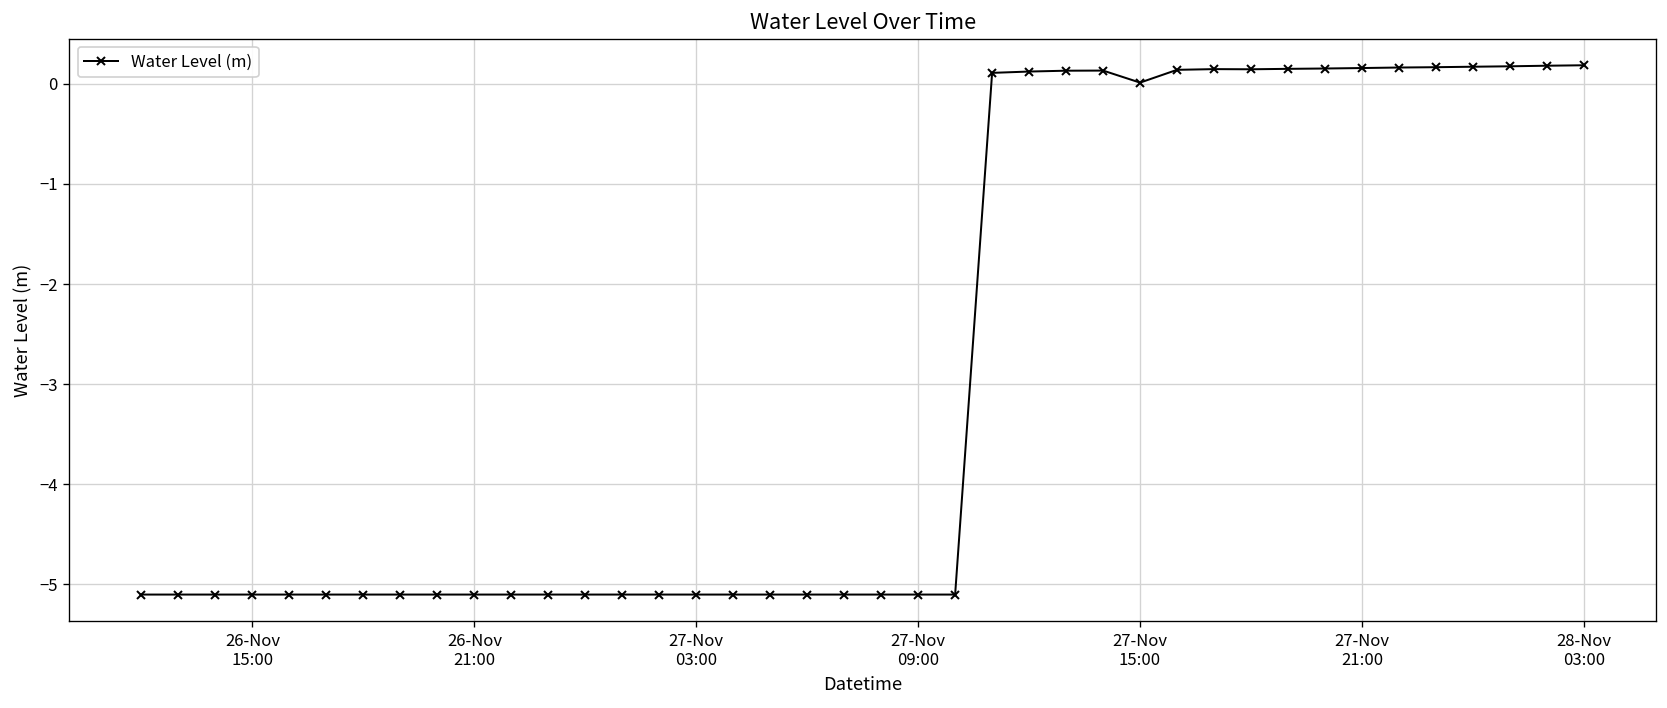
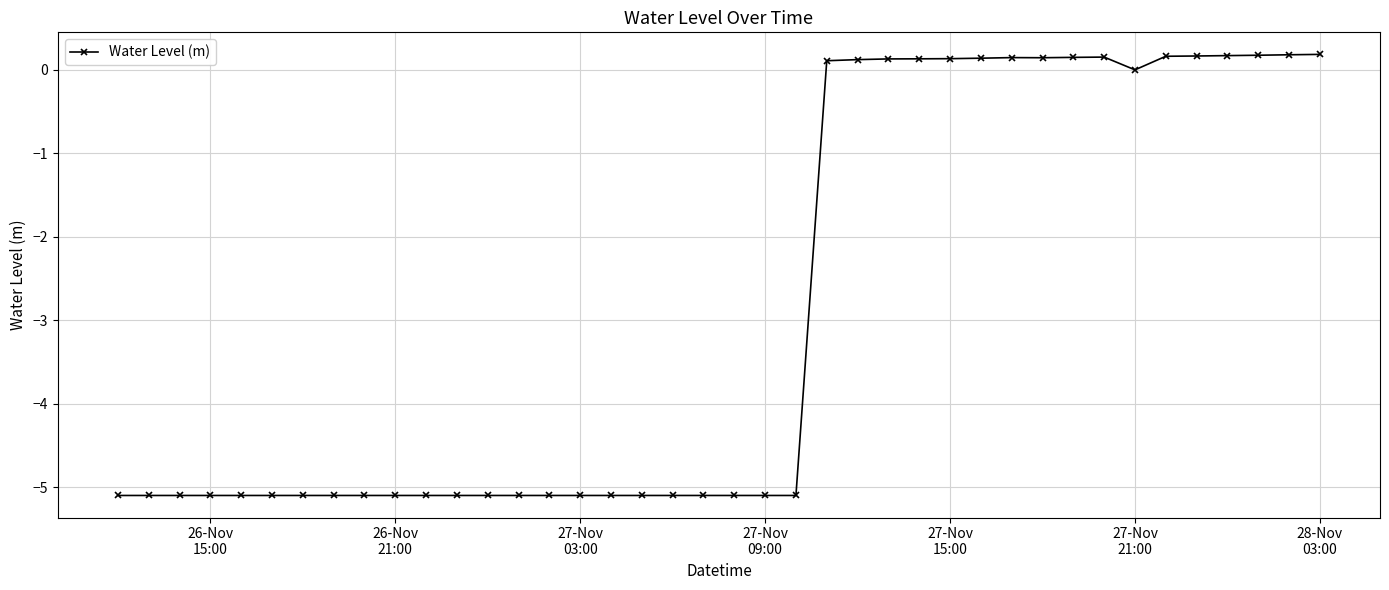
27-Nov 15:00: 0.0 -> 0.1
27-Nov 21:00: 0.2 -> 0.0
